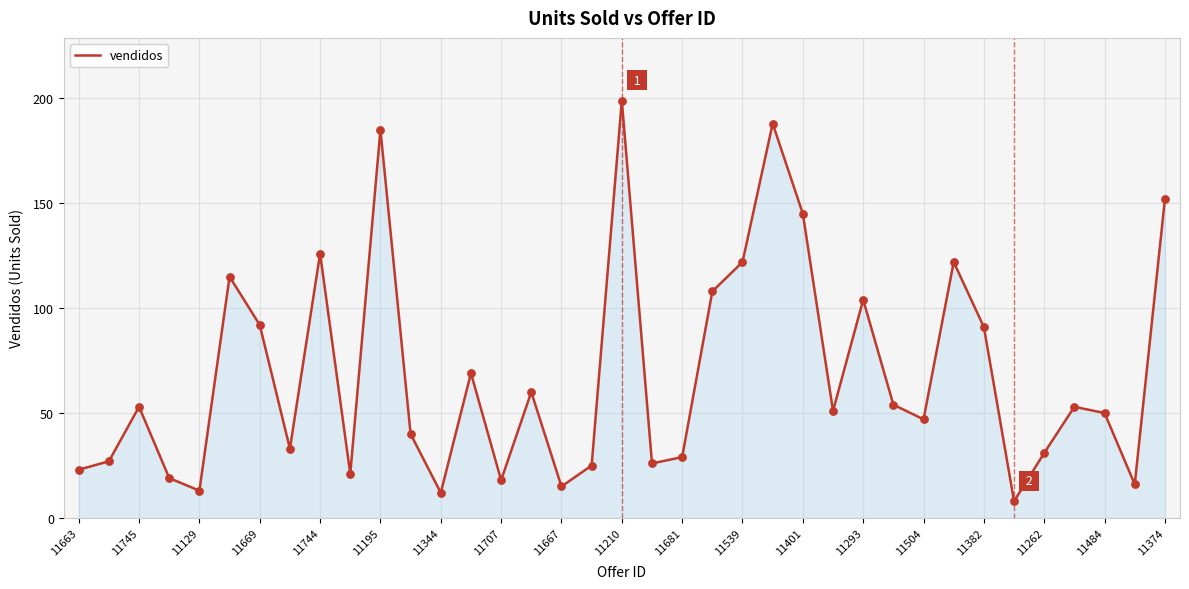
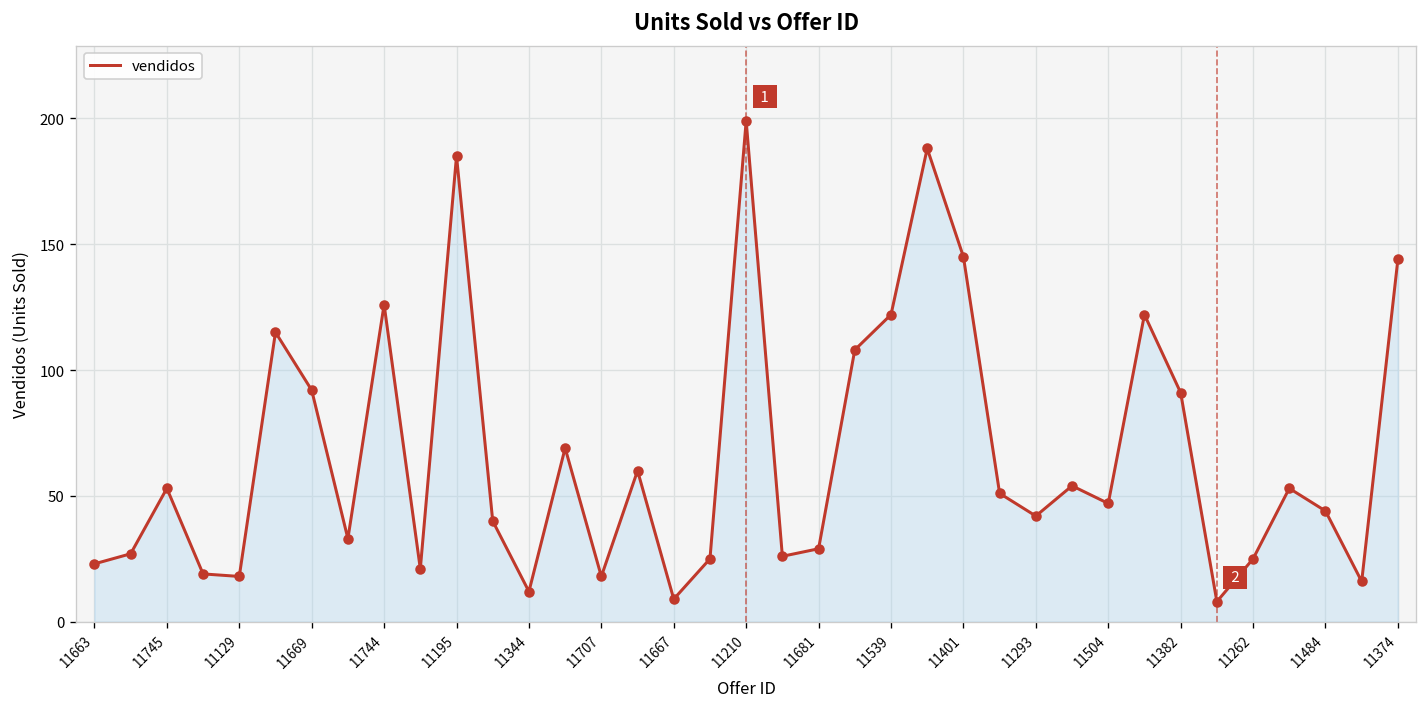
11129: 13 -> 18
11667: 15 -> 9
11293: 104 -> 42
11262: 31 -> 25
11484: 50 -> 44
11374: 152 -> 144
